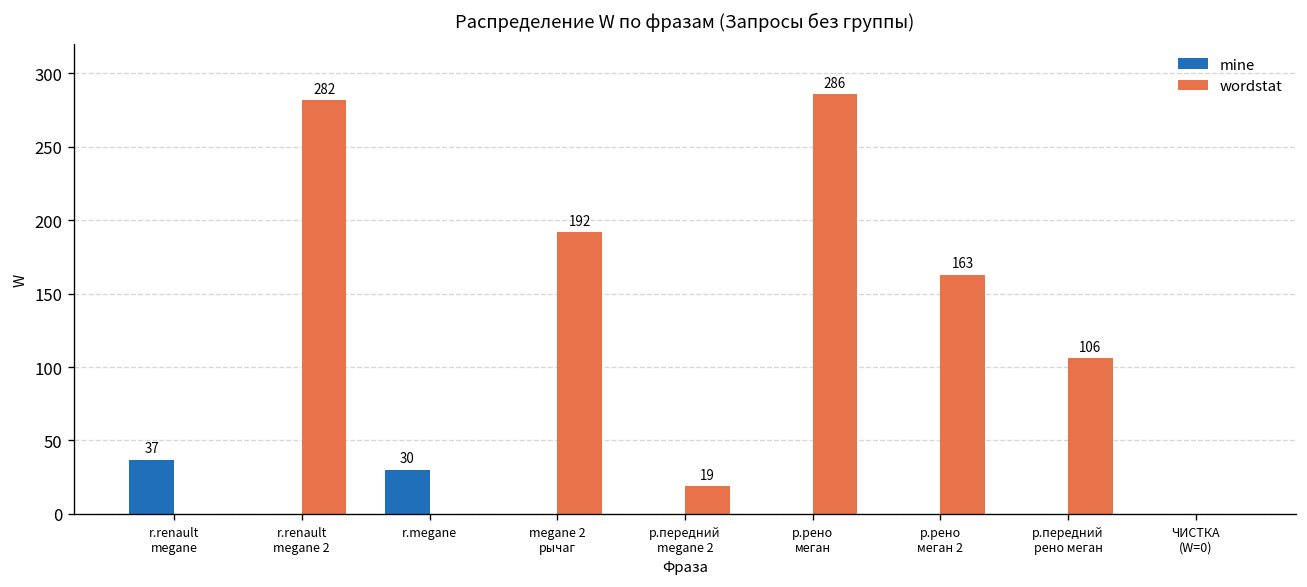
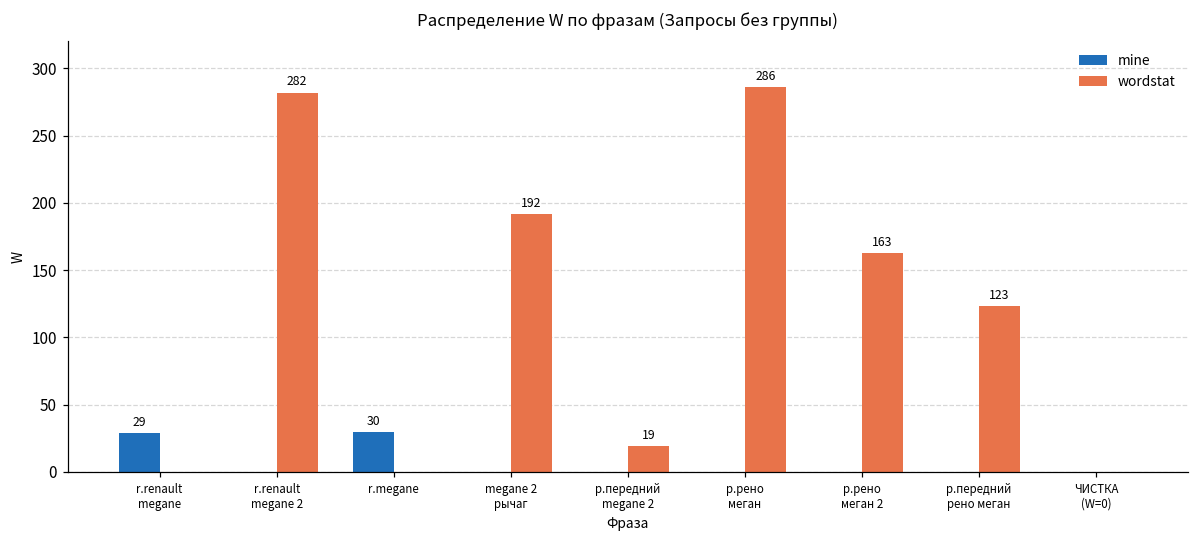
mine, r.renault megane: 37 -> 29
wordstat, р.передний рено меган: 106 -> 123
